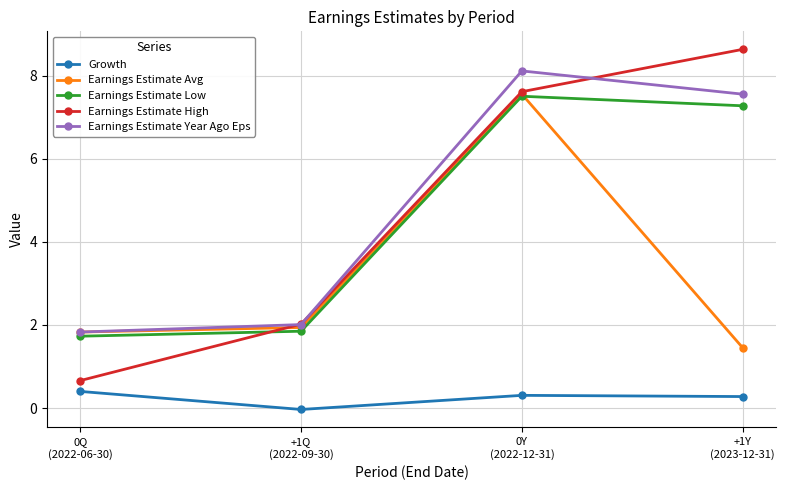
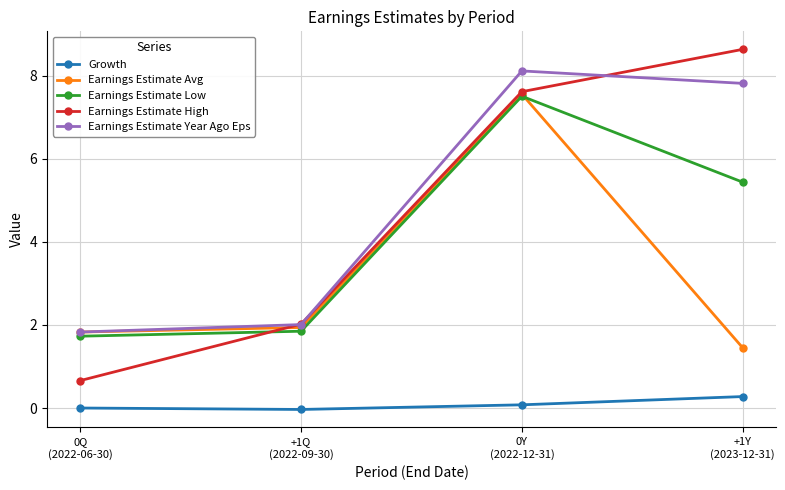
Growth, 0Q (2022-06-30): 0.4 -> 0.0
Growth, 0Y (2022-12-31): 0.3 -> 0.1
Earnings Estimate Low, +1Y (2023-12-31): 7.3 -> 5.4
Earnings Estimate Year Ago Eps, +1Y (2023-12-31): 7.6 -> 7.8
